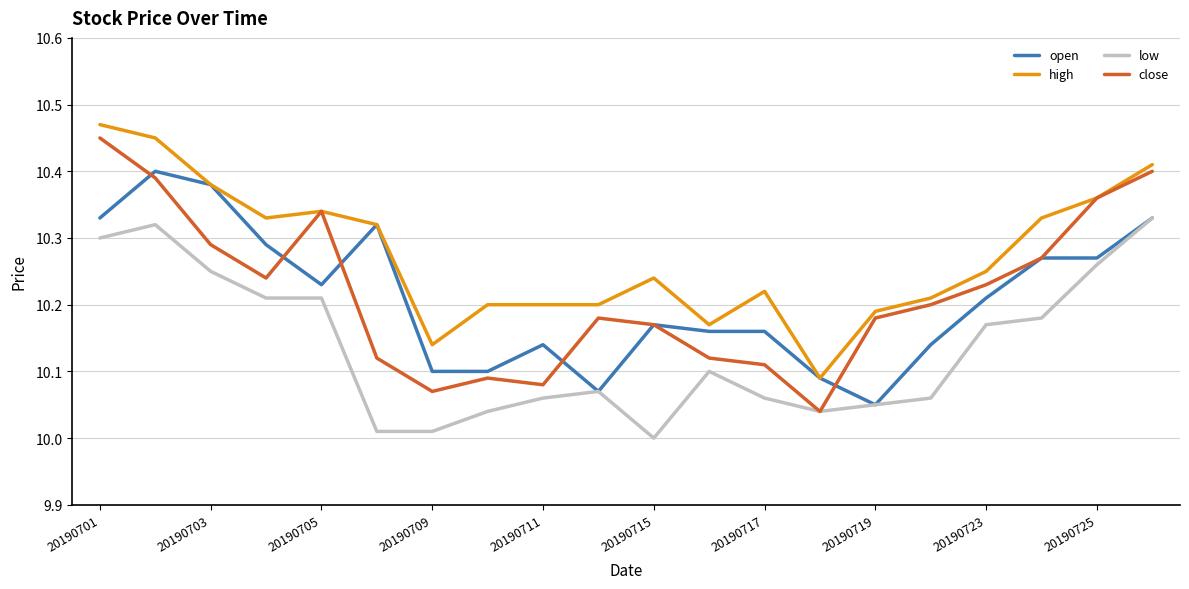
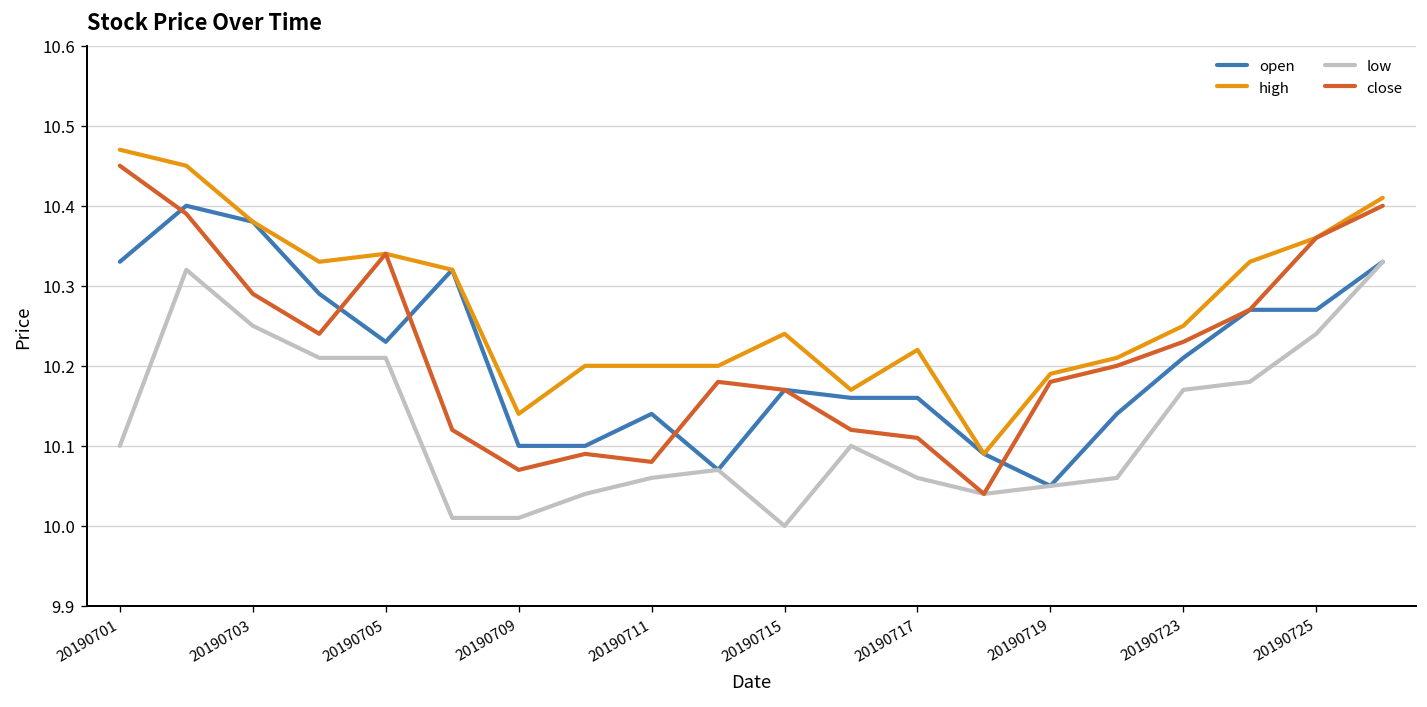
low, 20190701: 10.3 -> 10.1
low, 20190725: 10.26 -> 10.24
